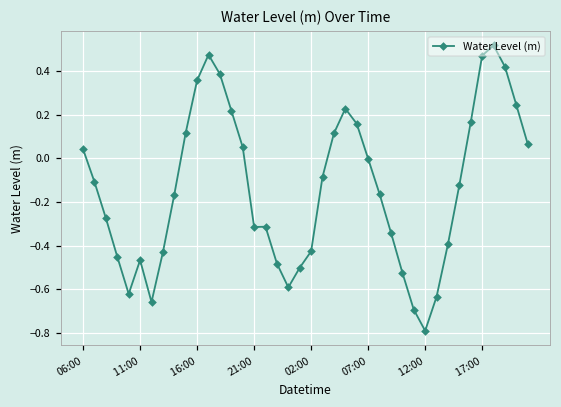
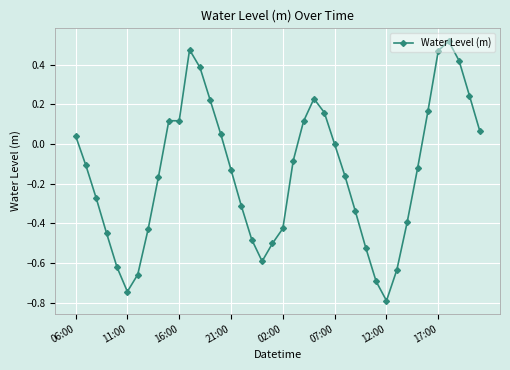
11:00: -0.47 -> -0.74
16:00: 0.36 -> 0.12
21:00: -0.31 -> -0.13
